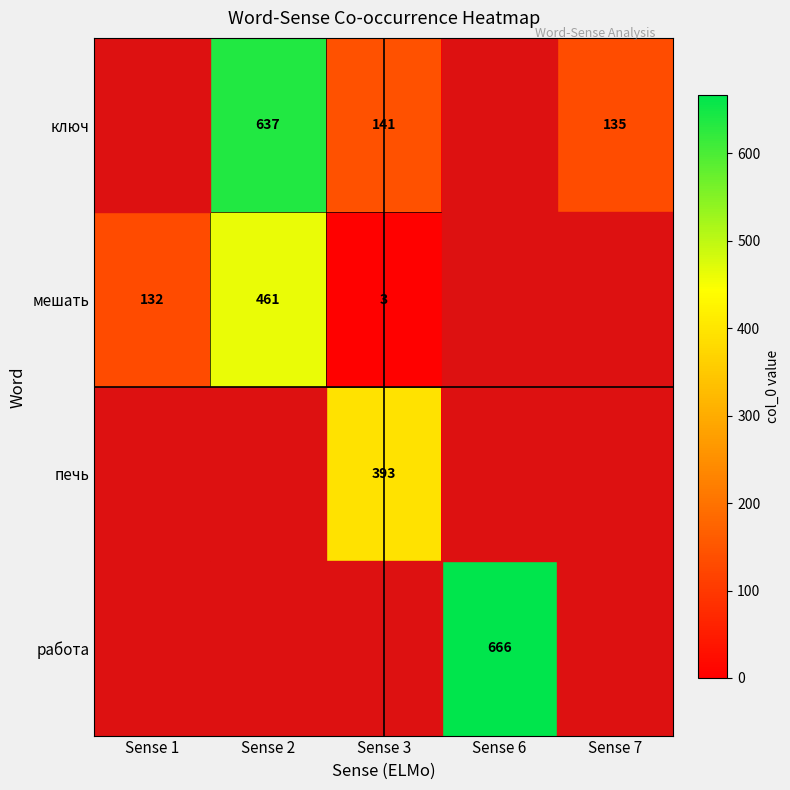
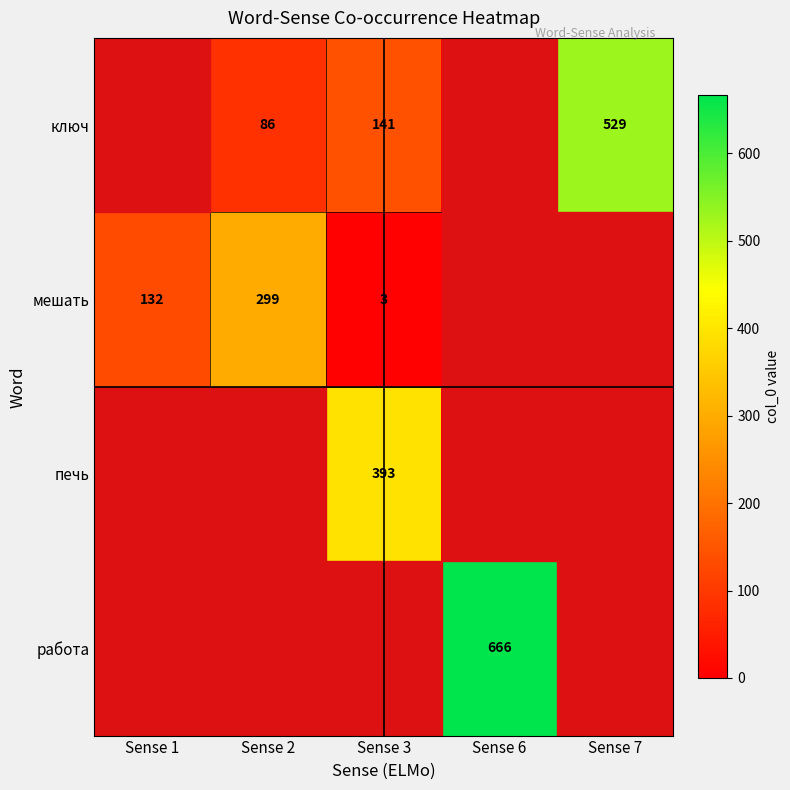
ключ, Sense 2: 637 -> 86
ключ, Sense 7: 135 -> 529
мешать, Sense 2: 461 -> 299
